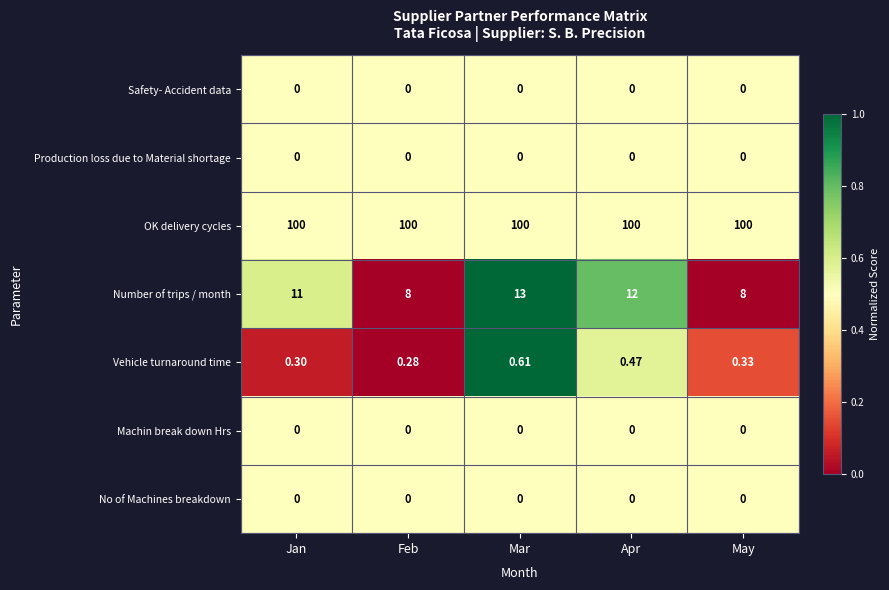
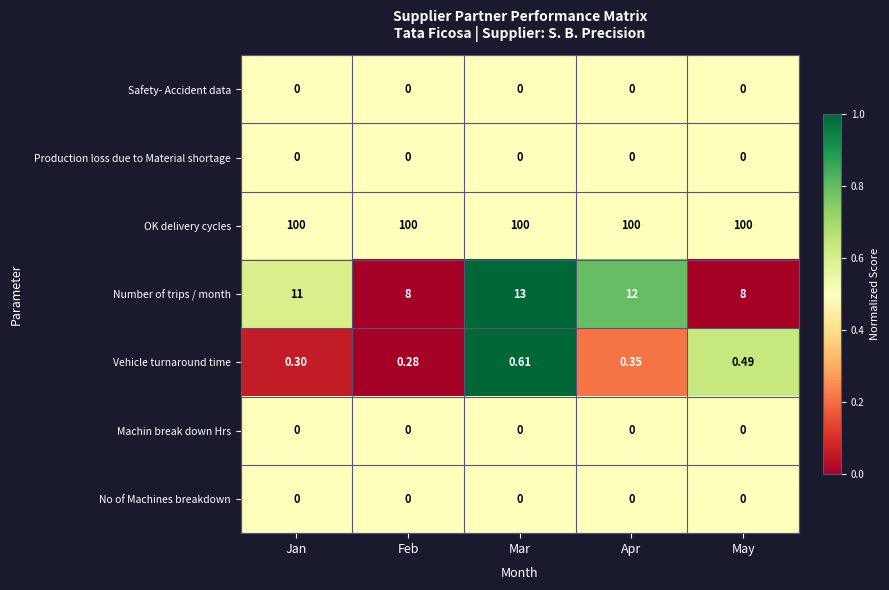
Vehicle turnaround time, Apr: 0.47 -> 0.35
Vehicle turnaround time, May: 0.33 -> 0.49
